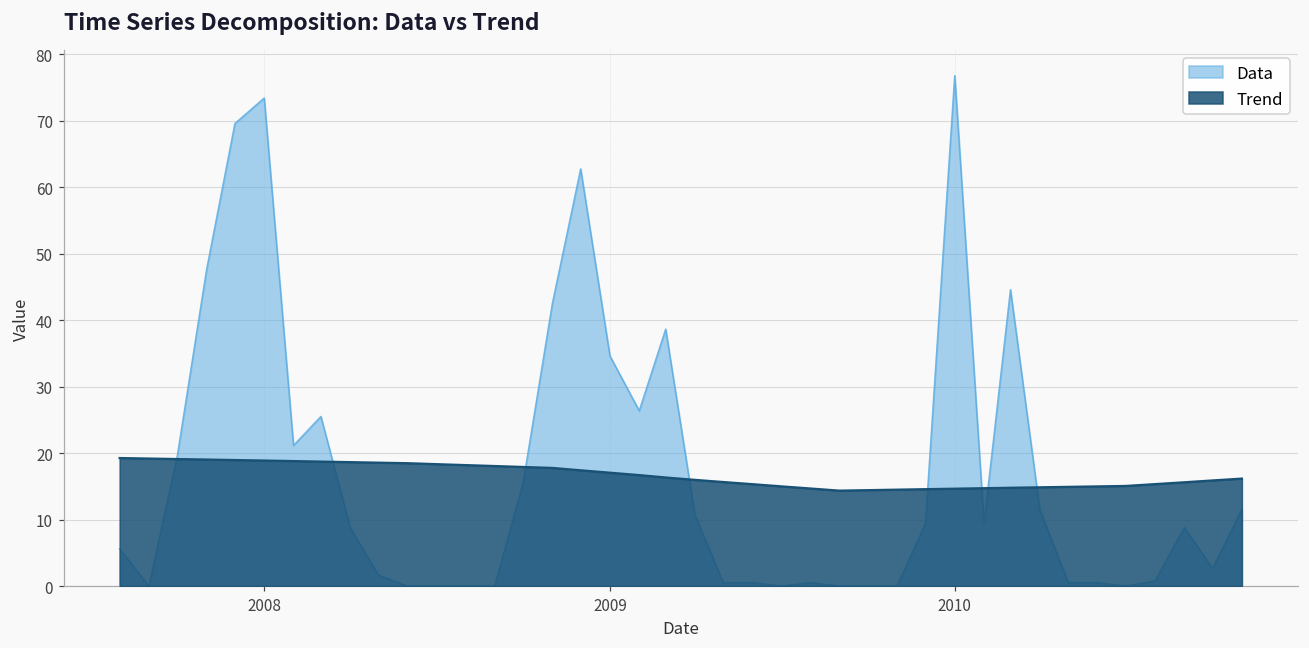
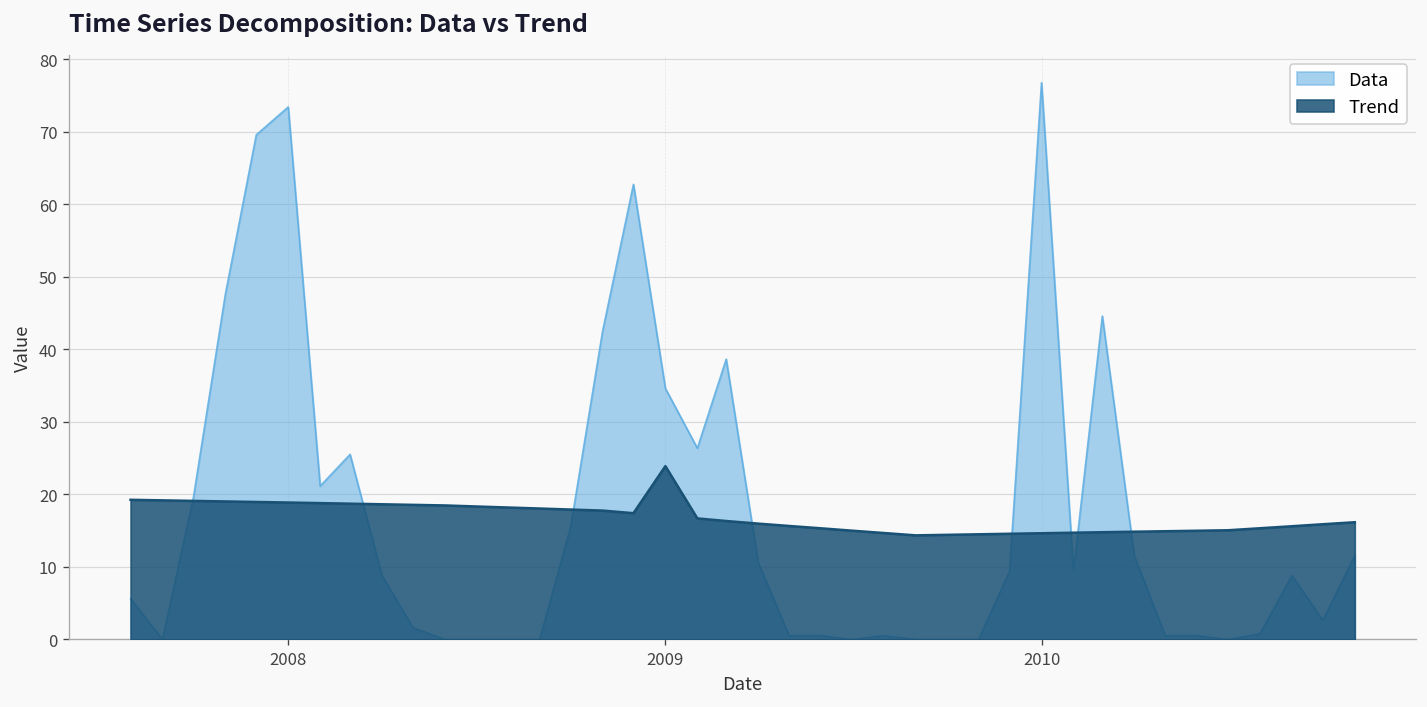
Trend, 2009: 17 -> 24
